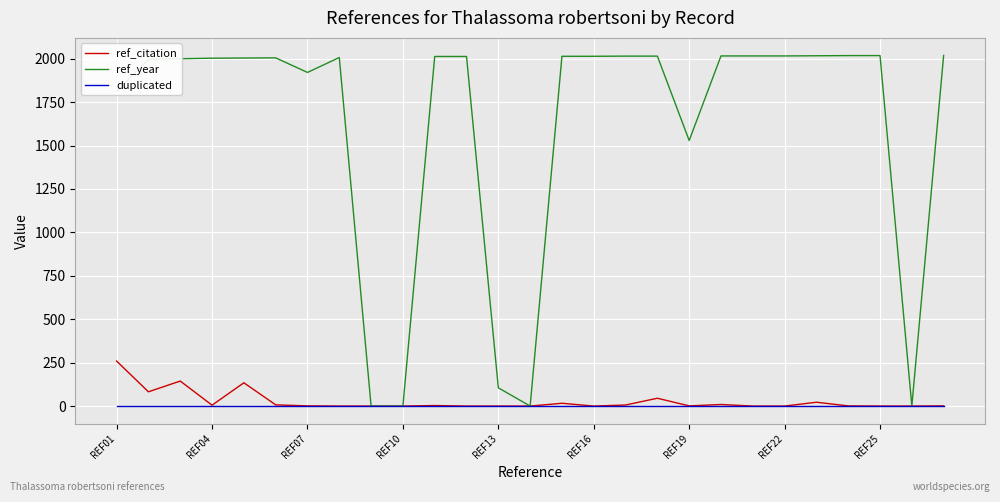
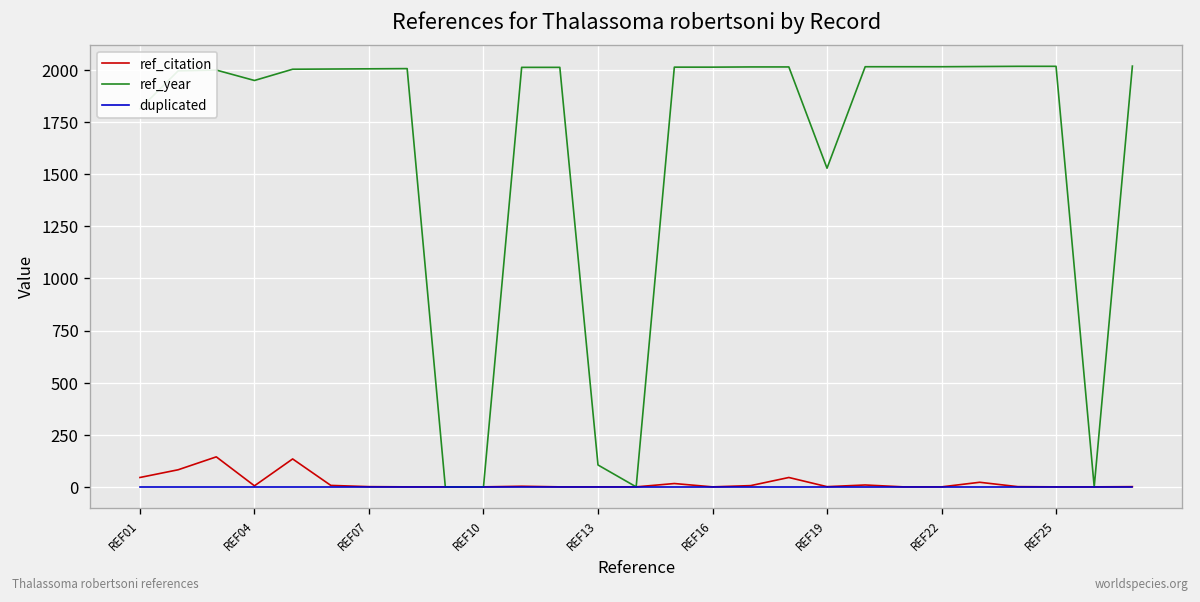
ref_citation, REF01: 260 -> 50
ref_year, REF04: 2000 -> 1950
ref_year, REF07: 1920 -> 2010
